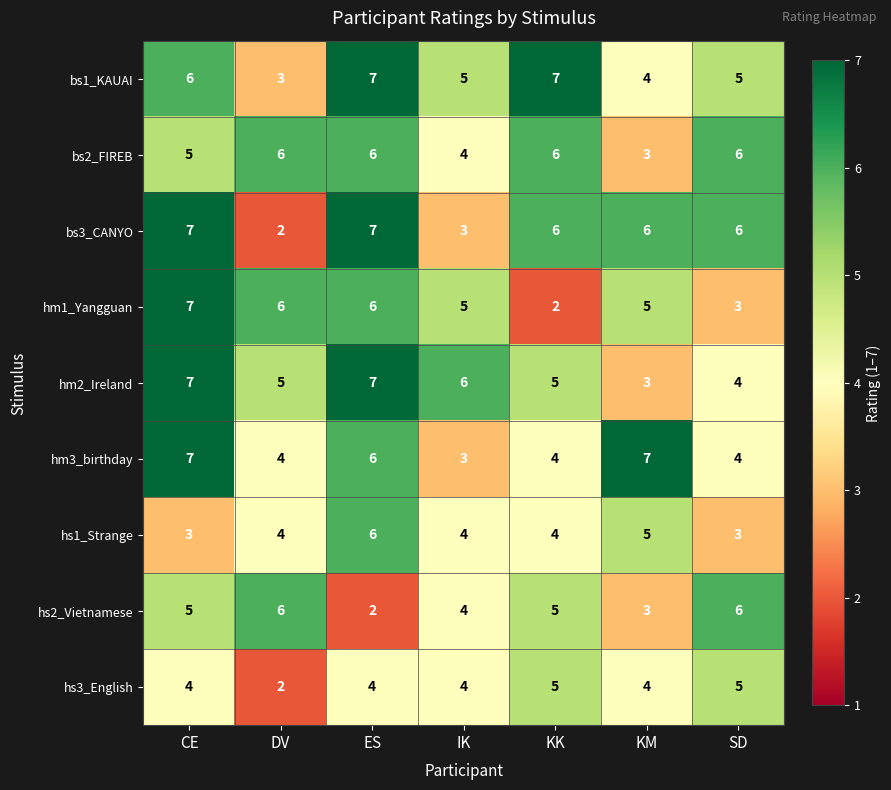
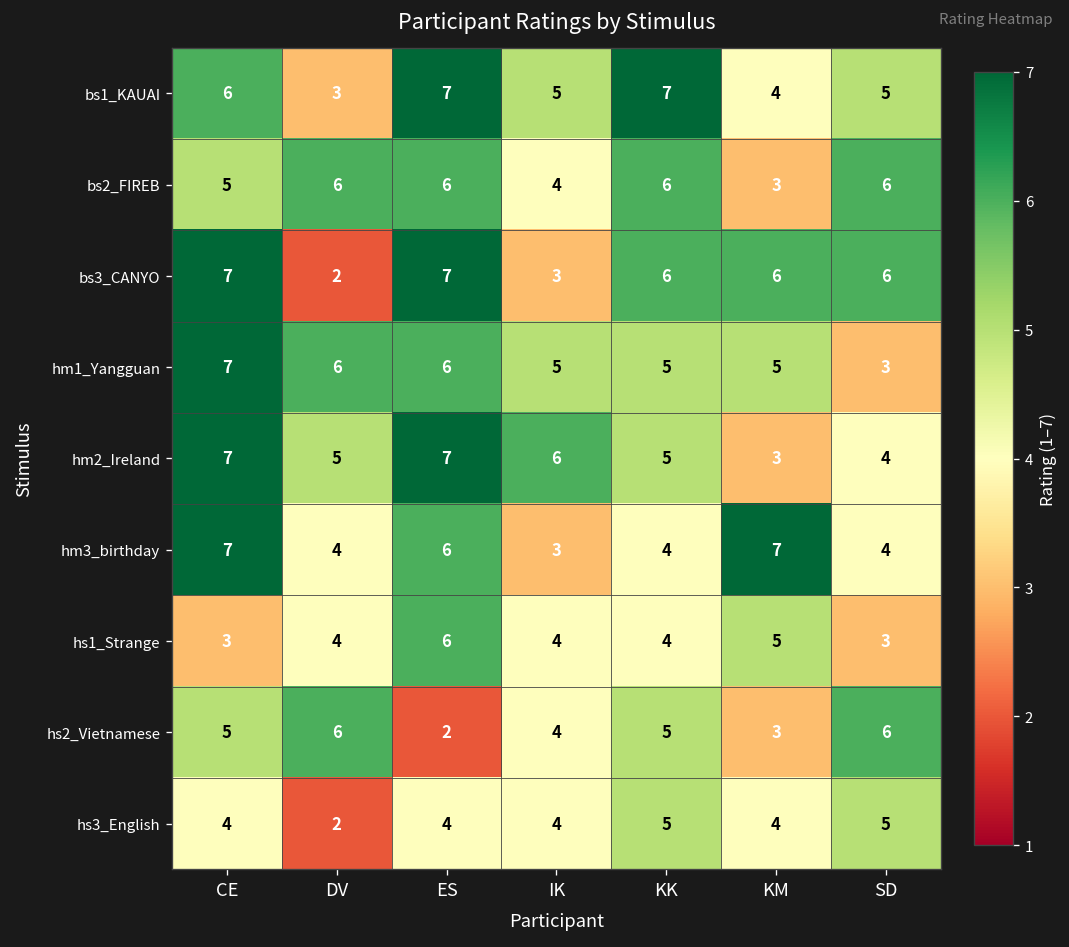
hm1_Yangguan, KK: 2 -> 5
